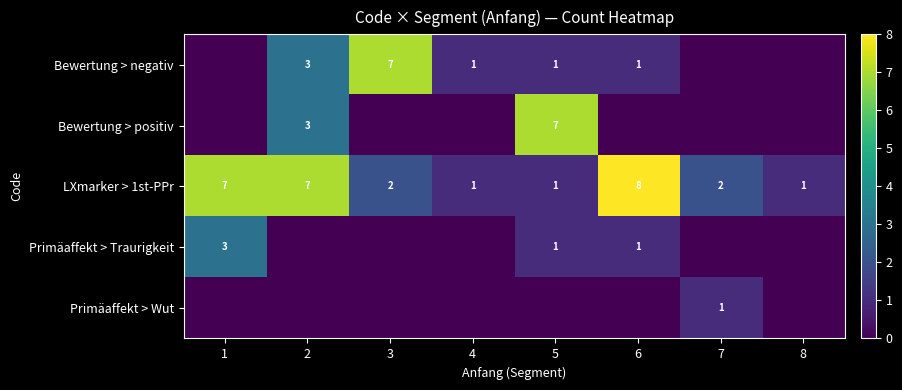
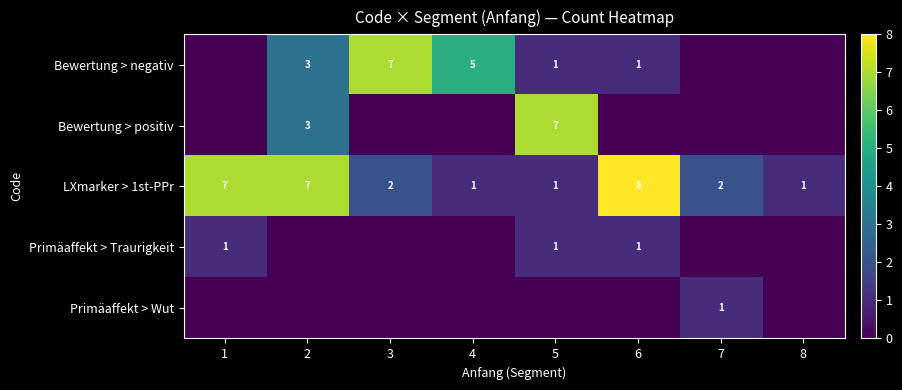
Bewertung > negativ, 4: 1 -> 5
Primäaffekt > Traurigkeit, 1: 3 -> 1
